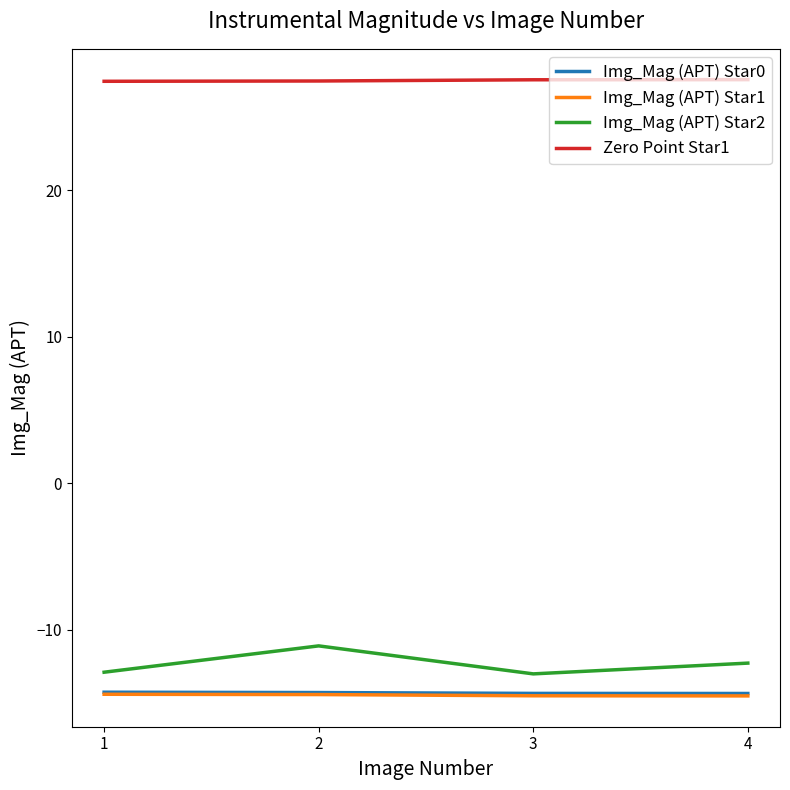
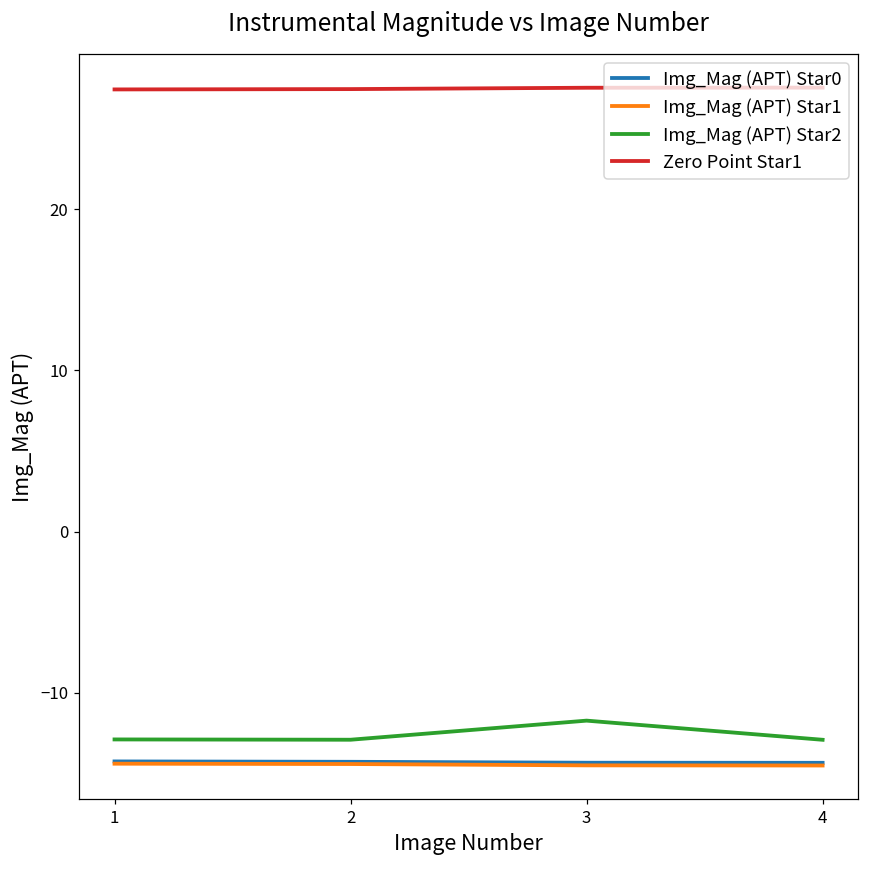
Img_Mag (APT) Star2, 2: -11.1 -> -12.9
Img_Mag (APT) Star2, 3: -13.0 -> -11.7
Img_Mag (APT) Star2, 4: -12.3 -> -12.9
